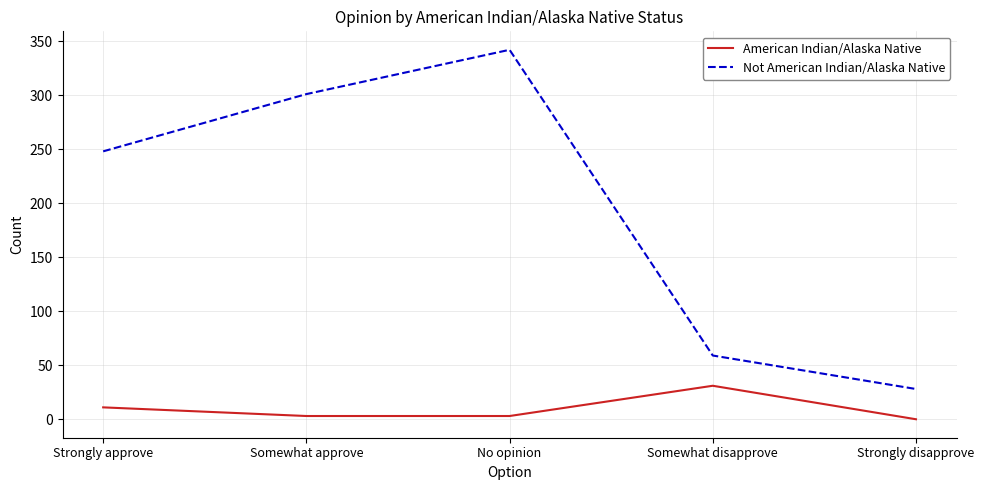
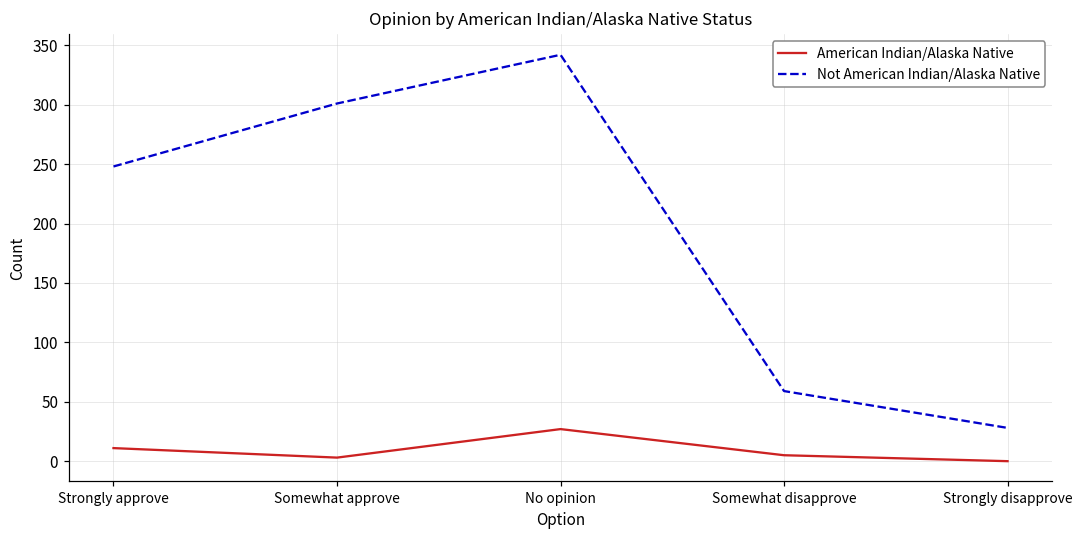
American Indian/Alaska Native, No opinion: 3 -> 27
American Indian/Alaska Native, Somewhat disapprove: 31 -> 5
